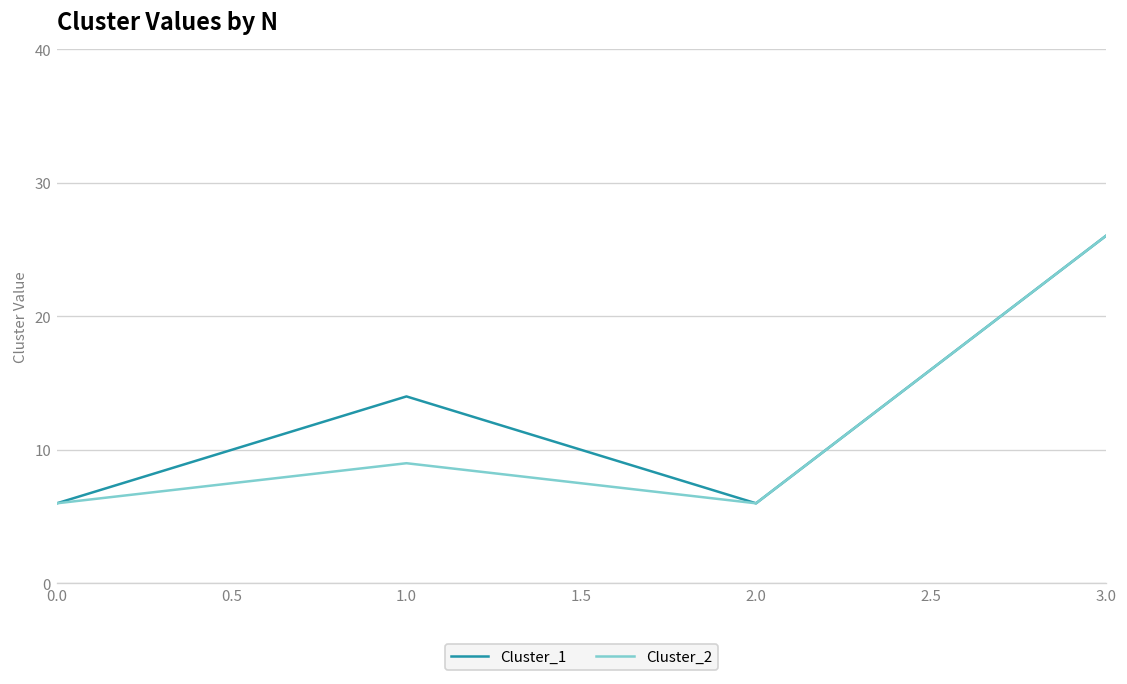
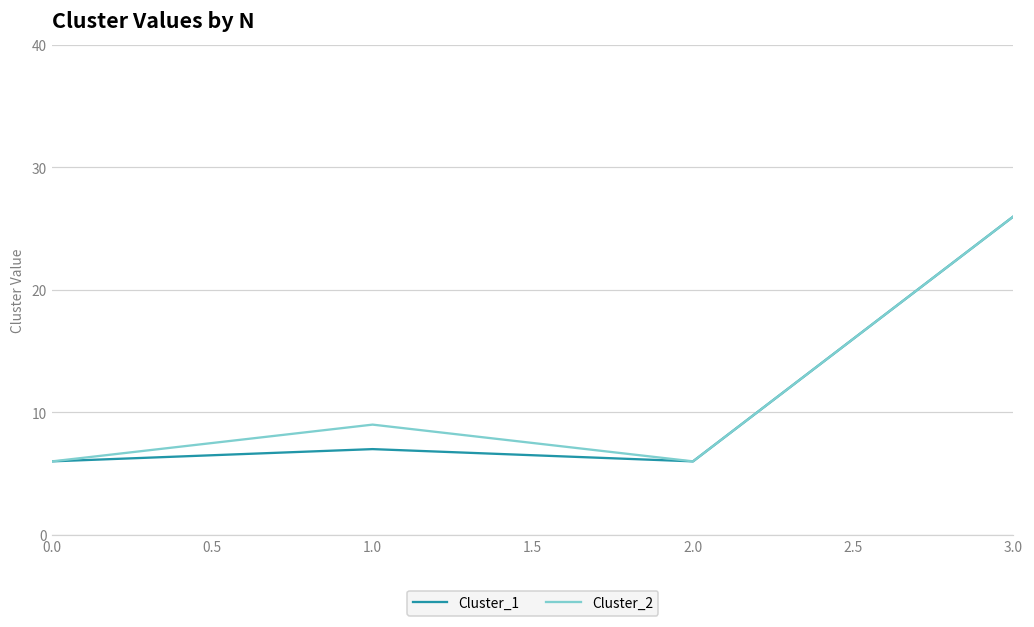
Cluster_1, 1.0: 14 -> 7
